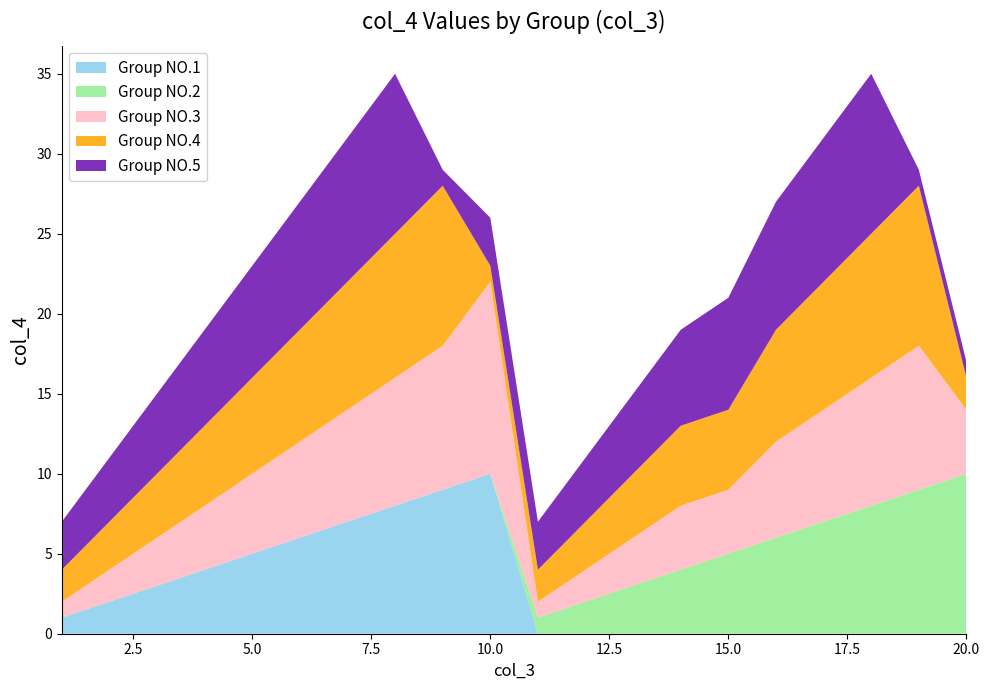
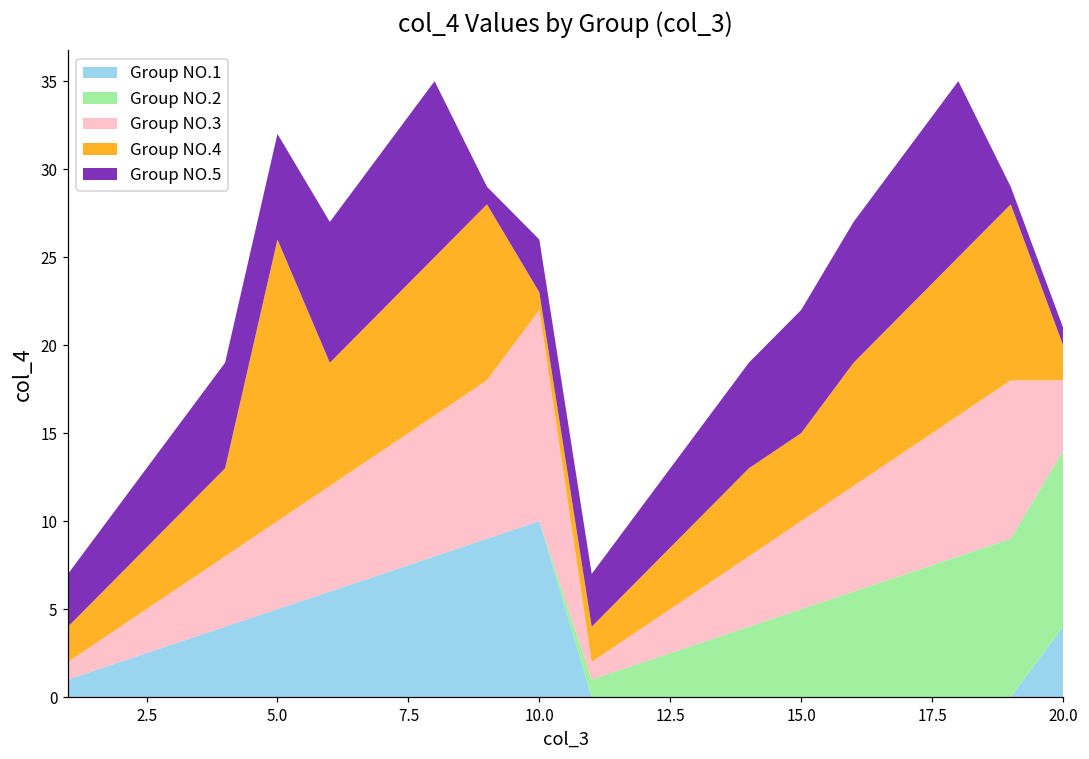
Group NO.4, 5.0: 6 -> 16
Group NO.5, 5.0: 7 -> 6
Group NO.3, 15.0: 4 -> 5
Group NO.1, 20.0: 0 -> 4
